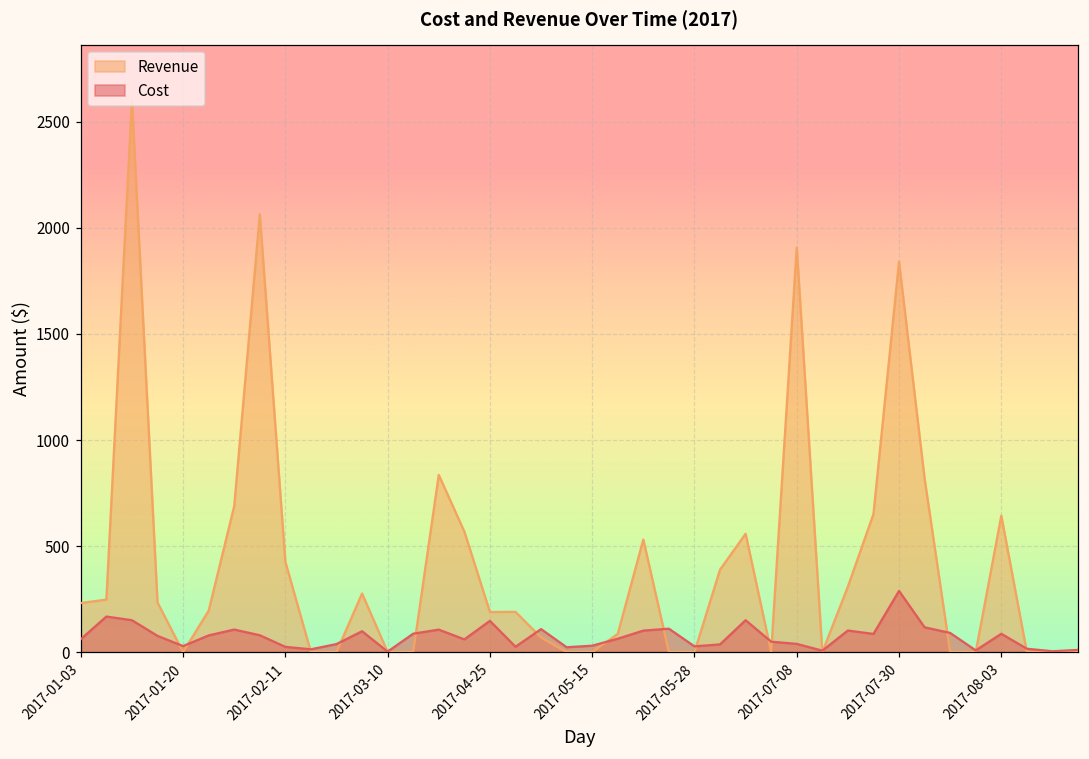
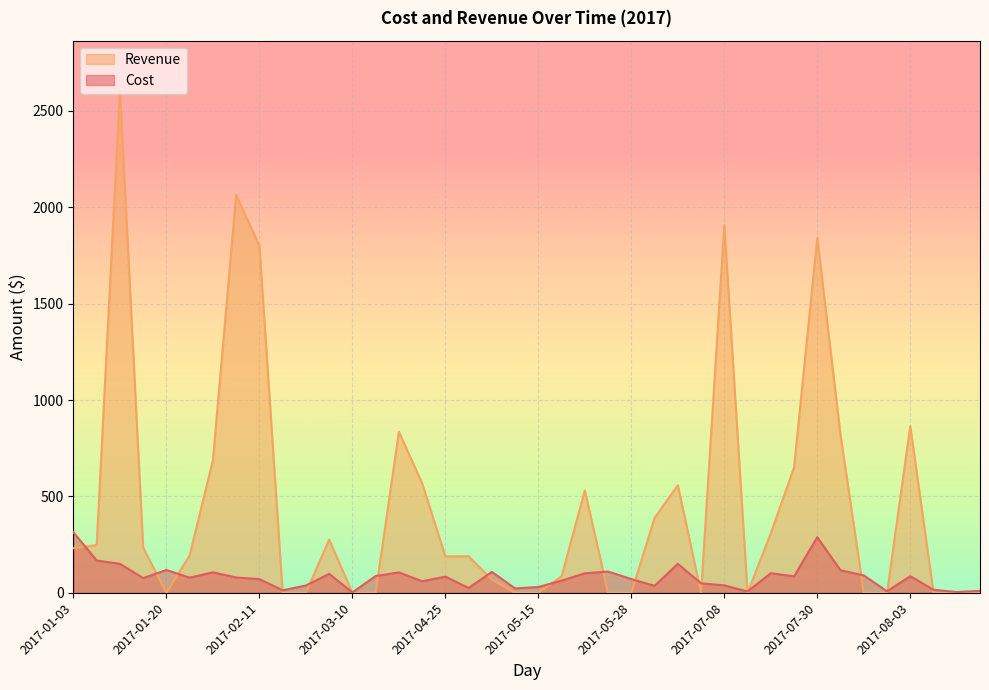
Cost, 2017-01-03: 60 -> 310
Cost, 2017-01-20: 30 -> 120
Revenue, 2017-02-11: 430 -> 1800
Cost, 2017-02-11: 20 -> 70
Cost, 2017-04-25: 150 -> 80
Cost, 2017-05-28: 30 -> 70
Revenue, 2017-08-03: 640 -> 860
